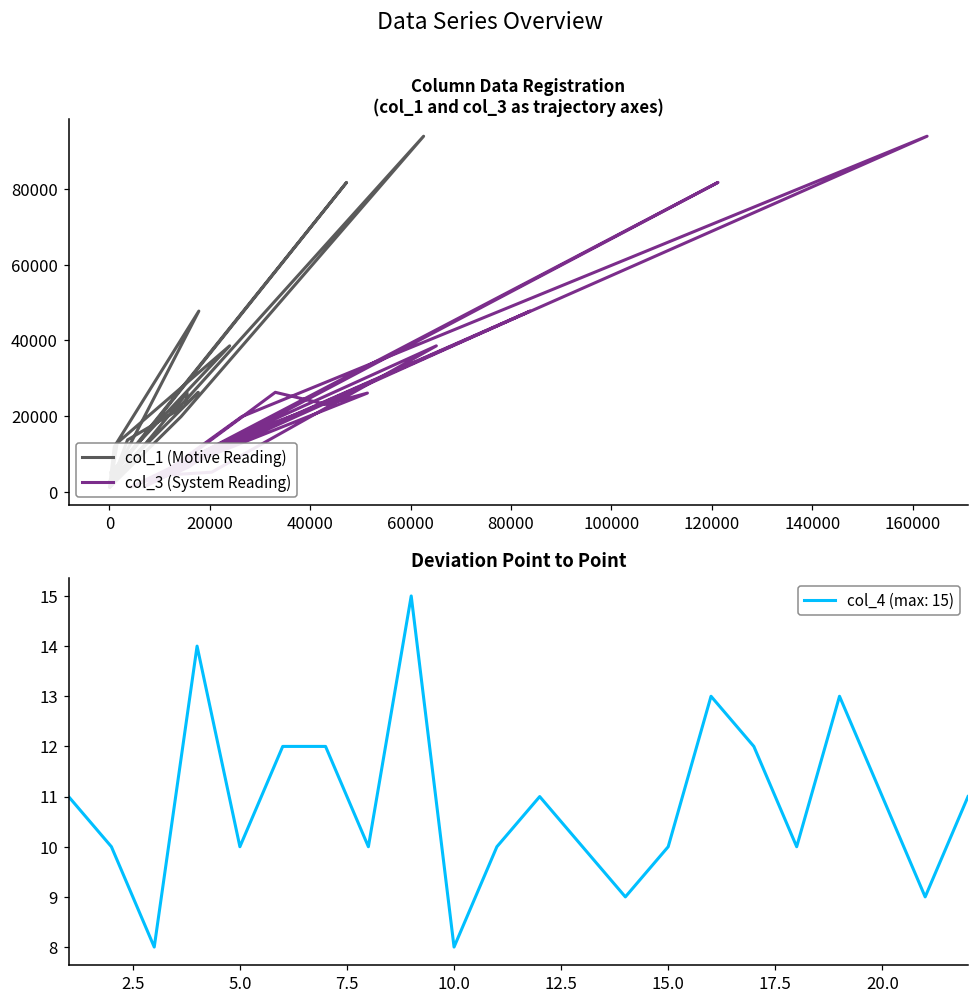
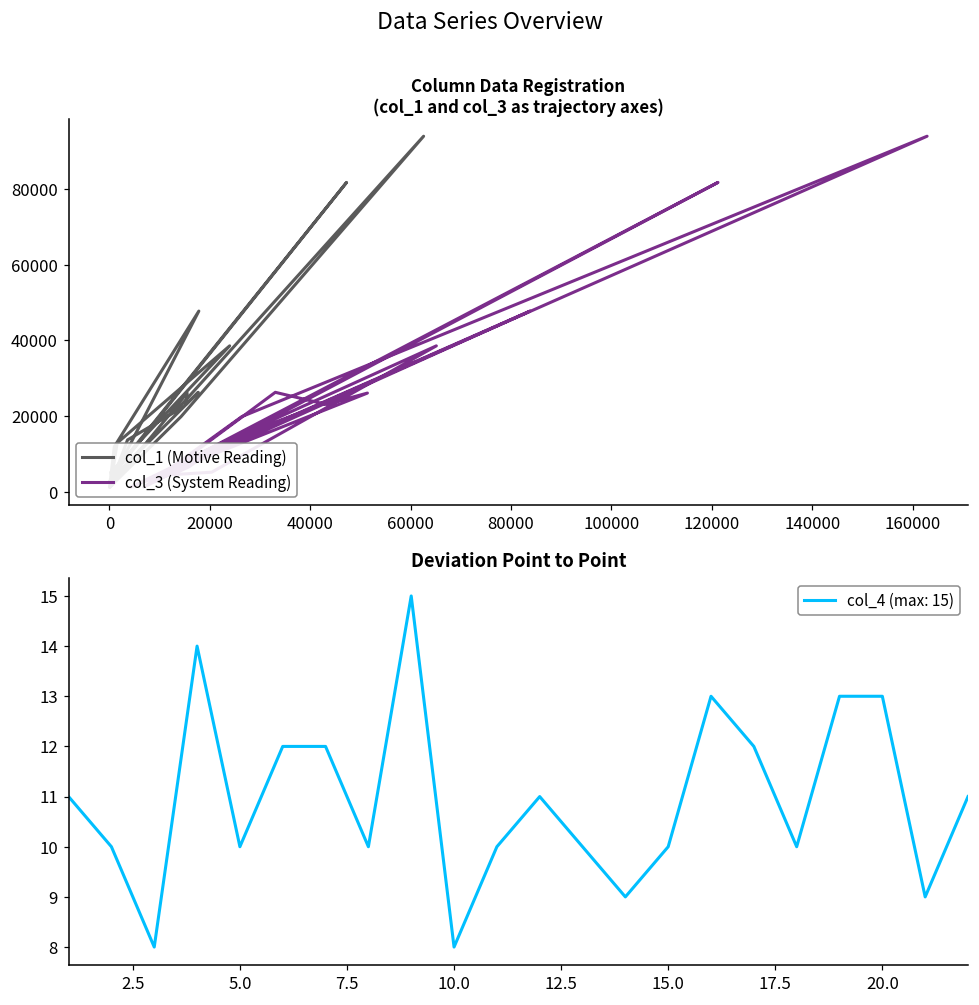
Deviation Point to Point, 20.0: 11 -> 13
